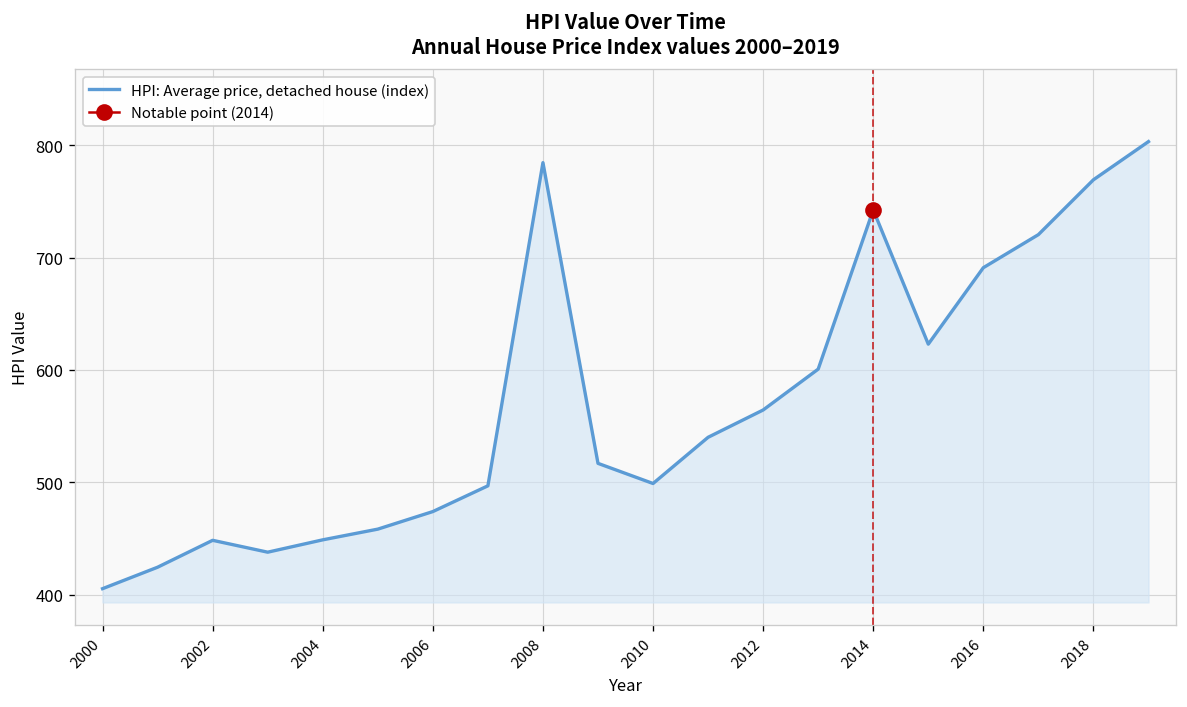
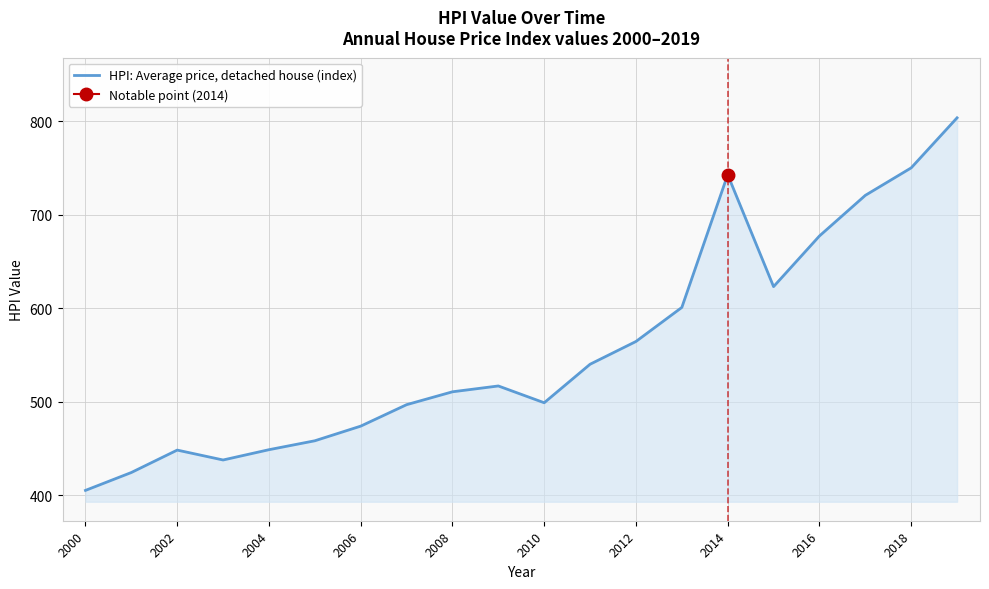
HPI: Average price, detached house (index), 2008: 780 -> 510
HPI: Average price, detached house (index), 2016: 690 -> 680
HPI: Average price, detached house (index), 2018: 770 -> 750
